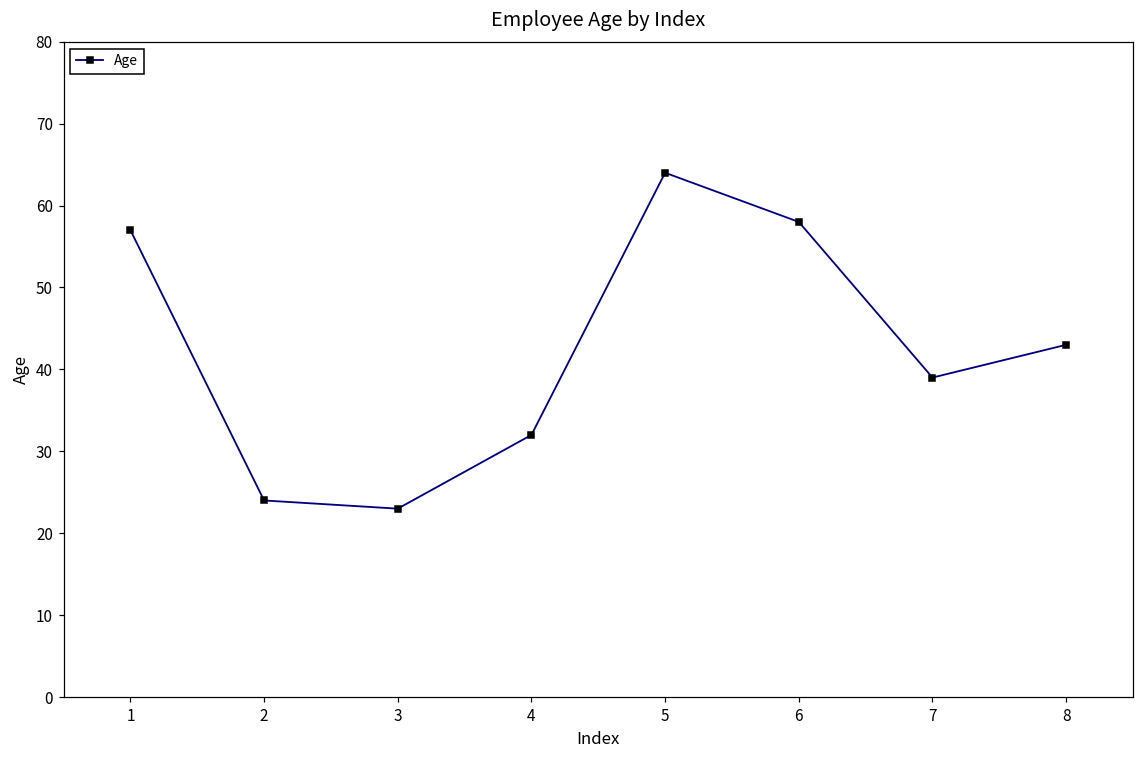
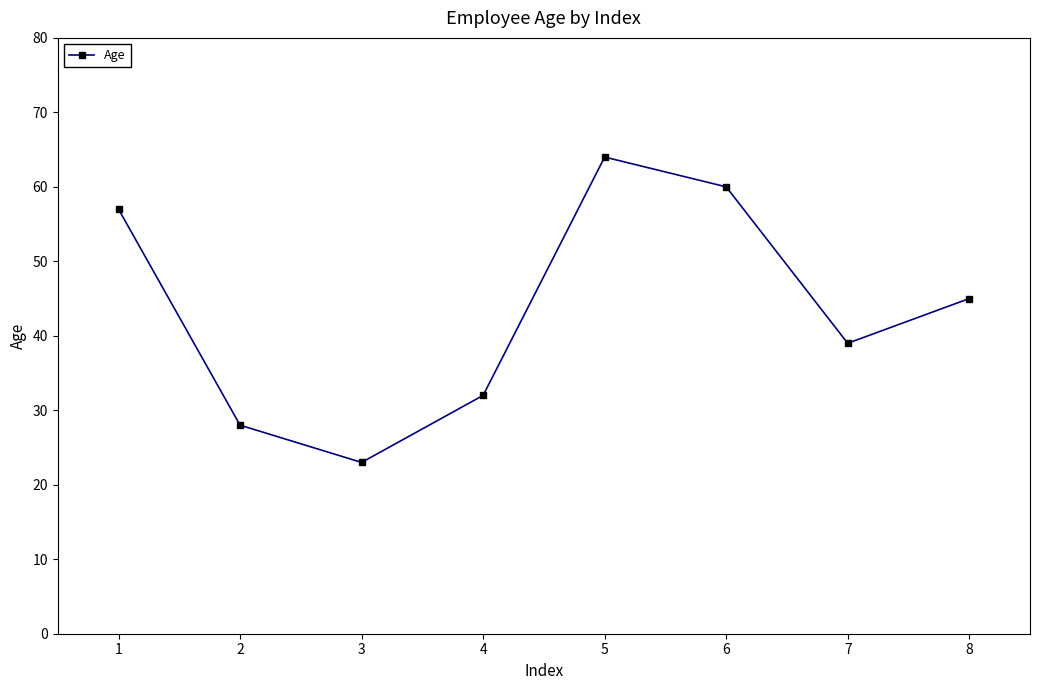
2: 24 -> 28
6: 58 -> 60
8: 43 -> 45
